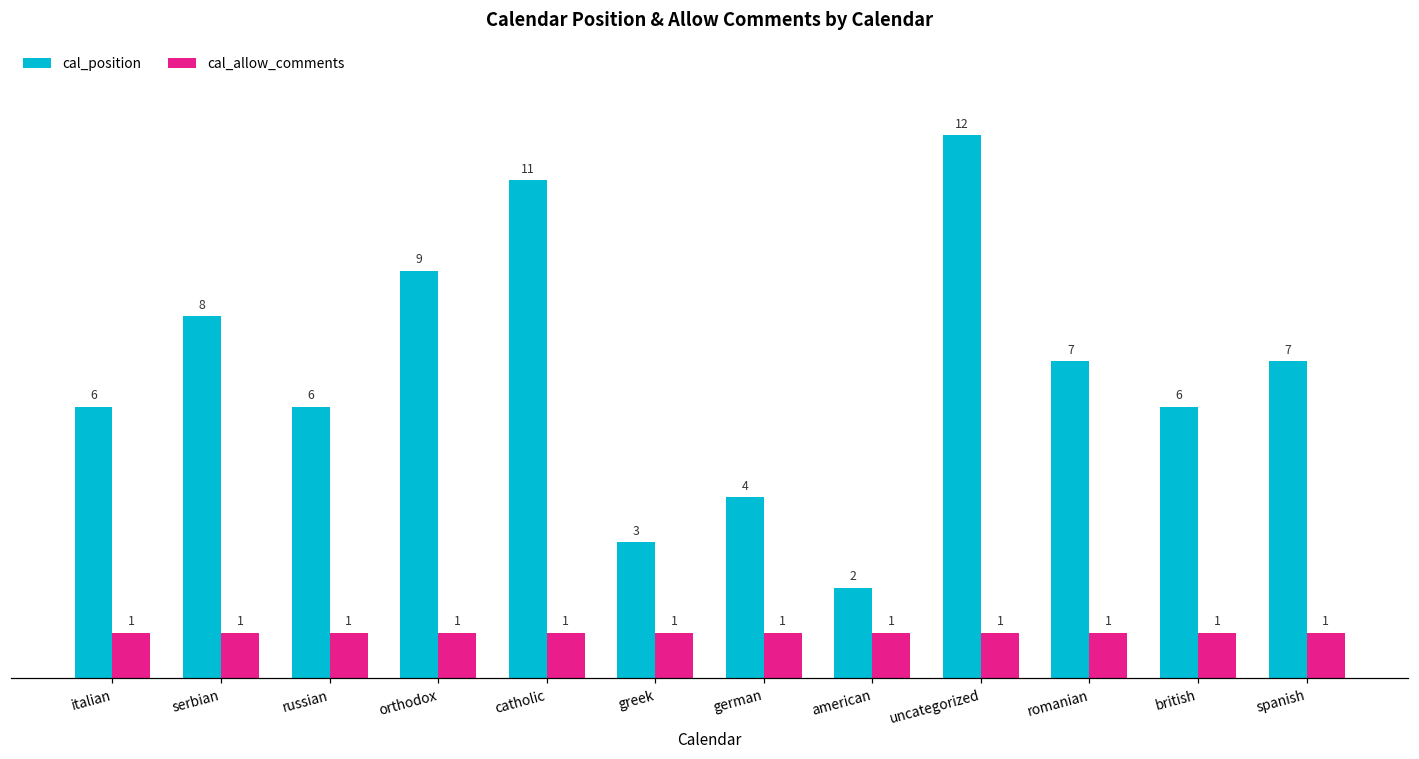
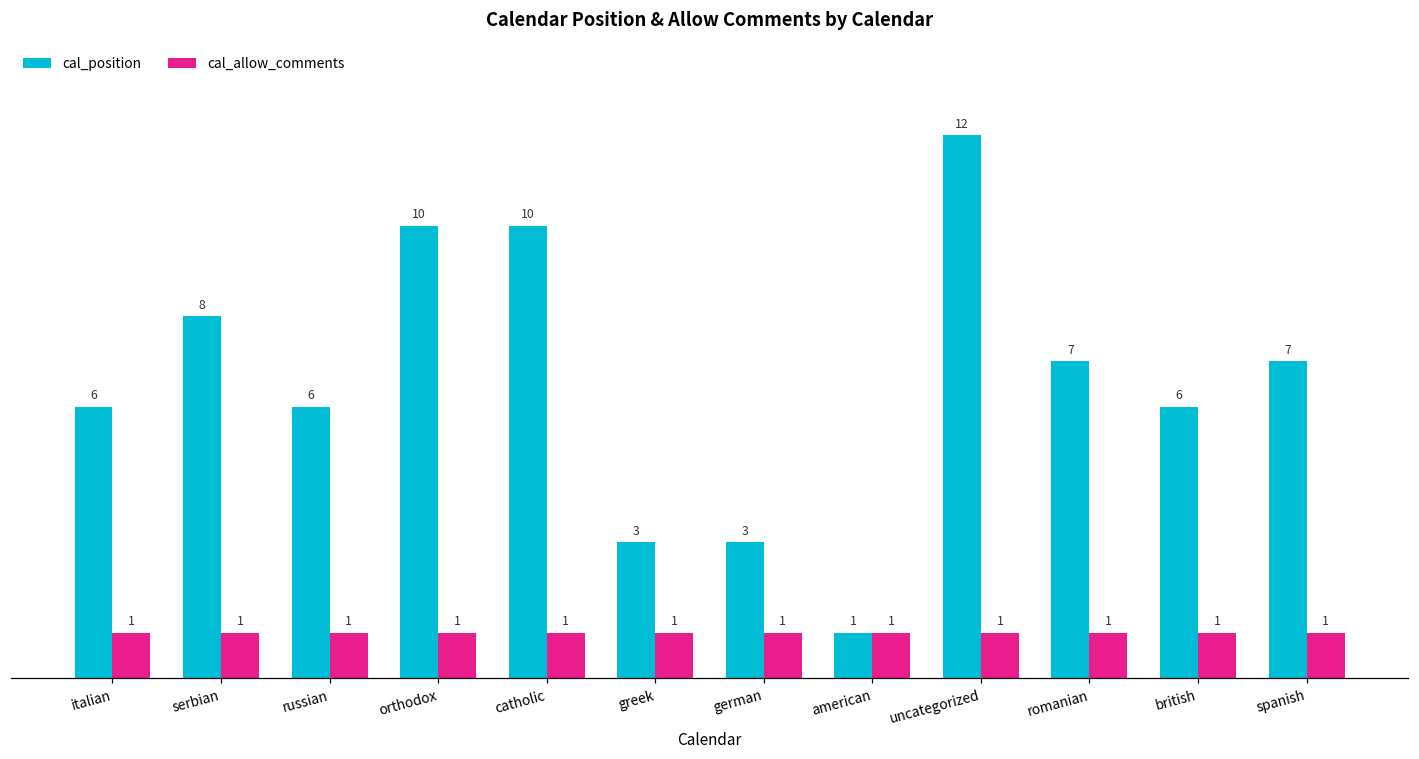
cal_position, orthodox: 9 -> 10
cal_position, catholic: 11 -> 10
cal_position, german: 4 -> 3
cal_position, american: 2 -> 1
